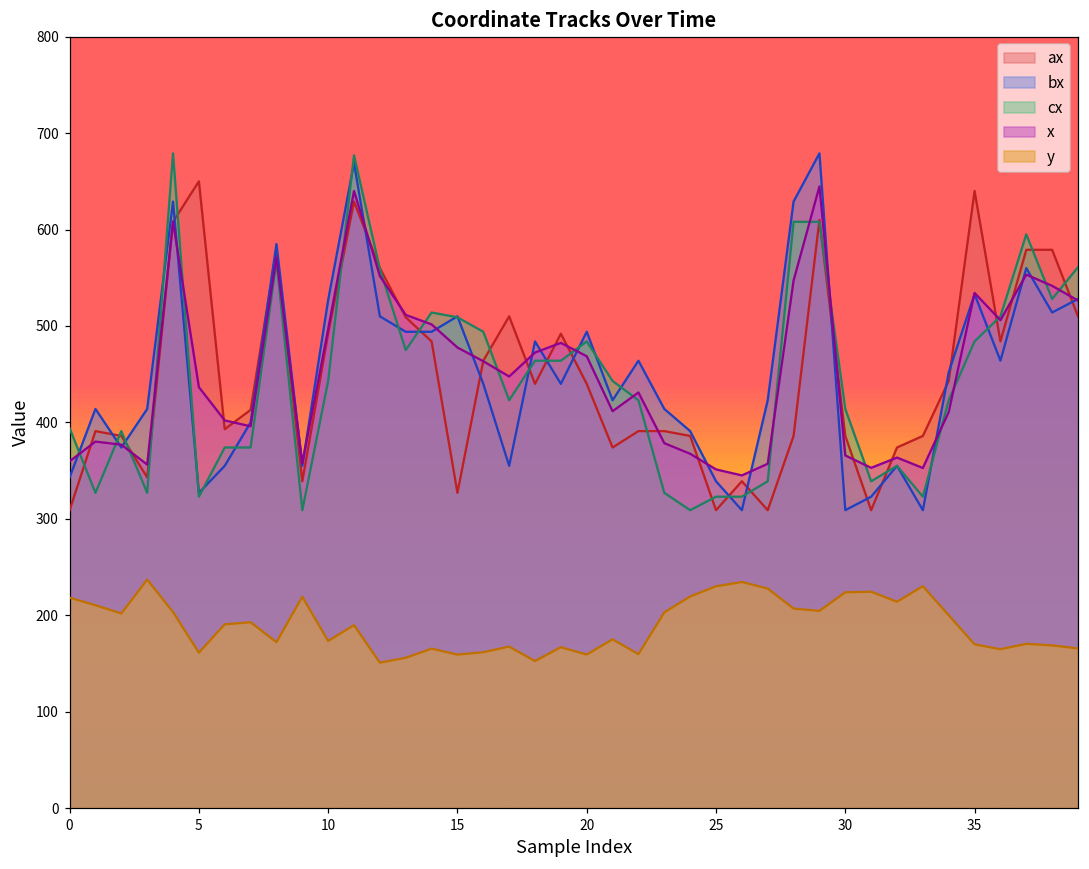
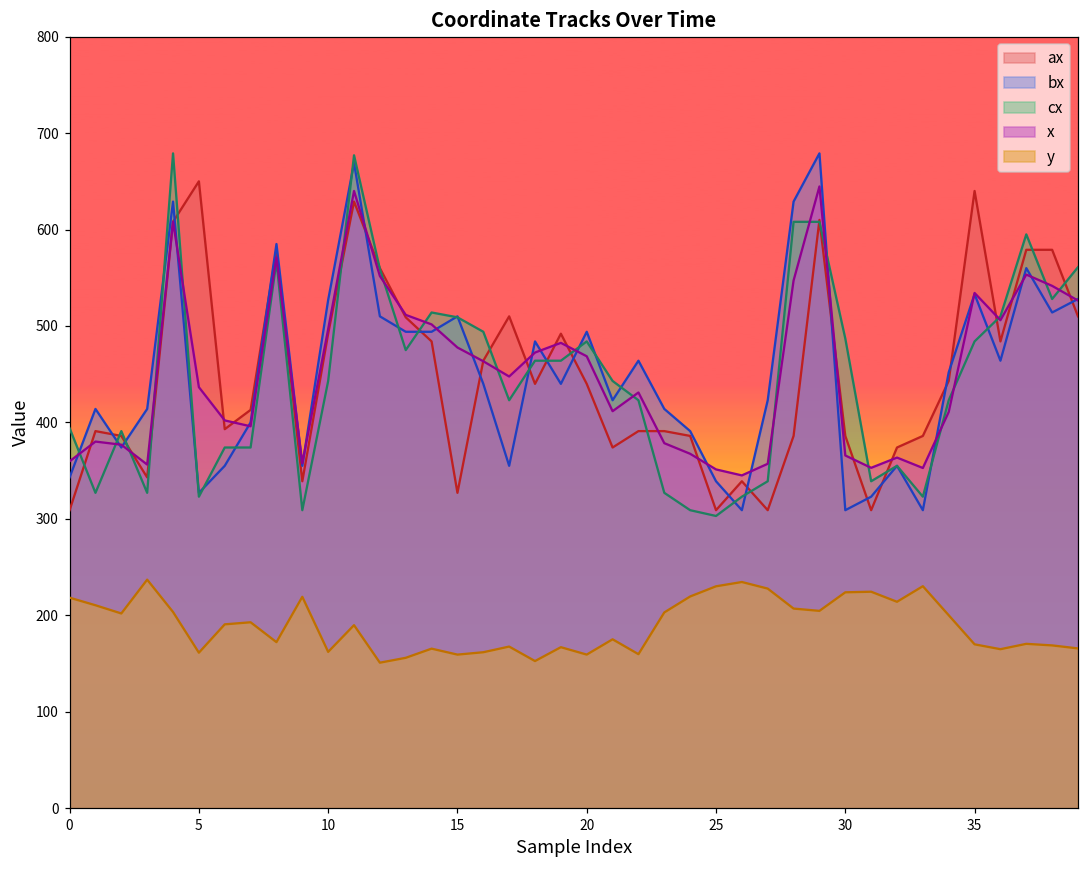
y, 10: 170 -> 160
cx, 25: 320 -> 300
cx, 30: 410 -> 490
